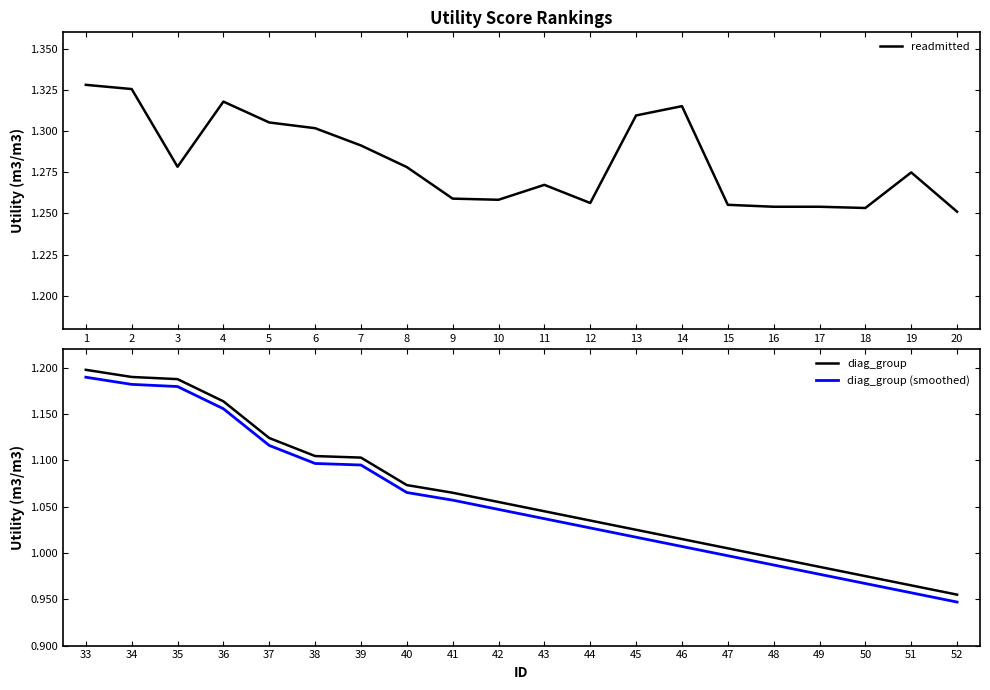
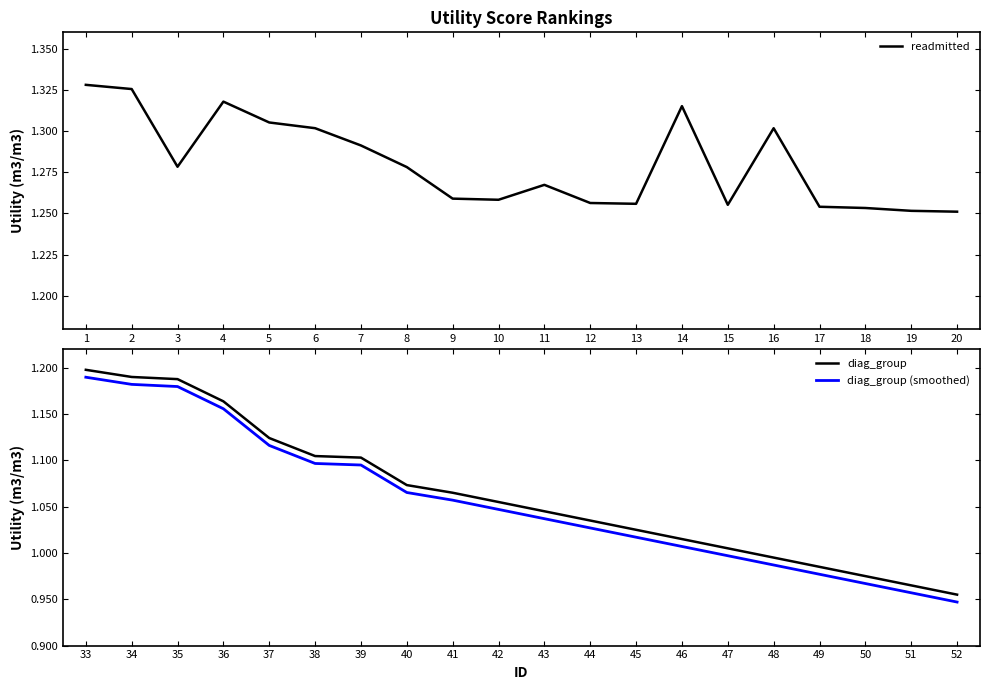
Utility Score Rankings, 13: 1.310 -> 1.256
Utility Score Rankings, 16: 1.254 -> 1.302
Utility Score Rankings, 19: 1.275 -> 1.252
